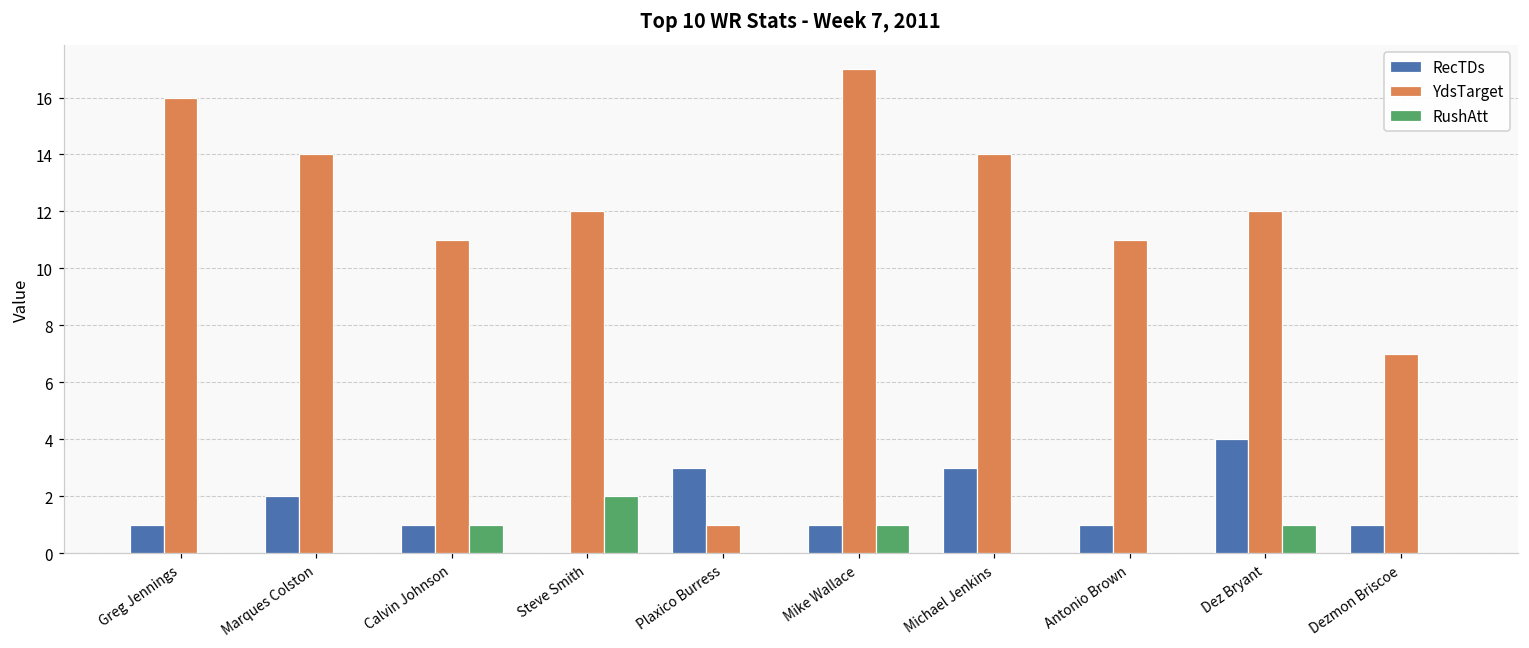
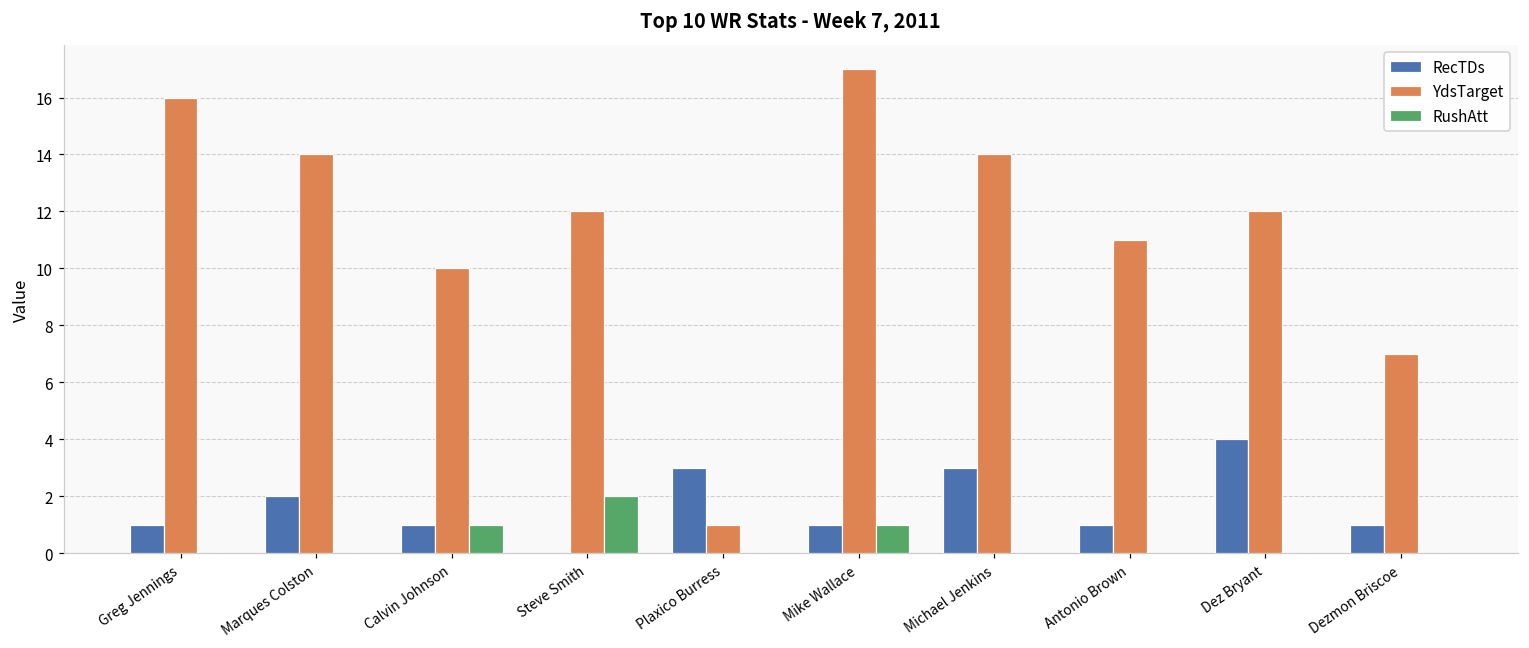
YdsTarget, Calvin Johnson: 11 -> 10
RushAtt, Dez Bryant: 1 -> 0
